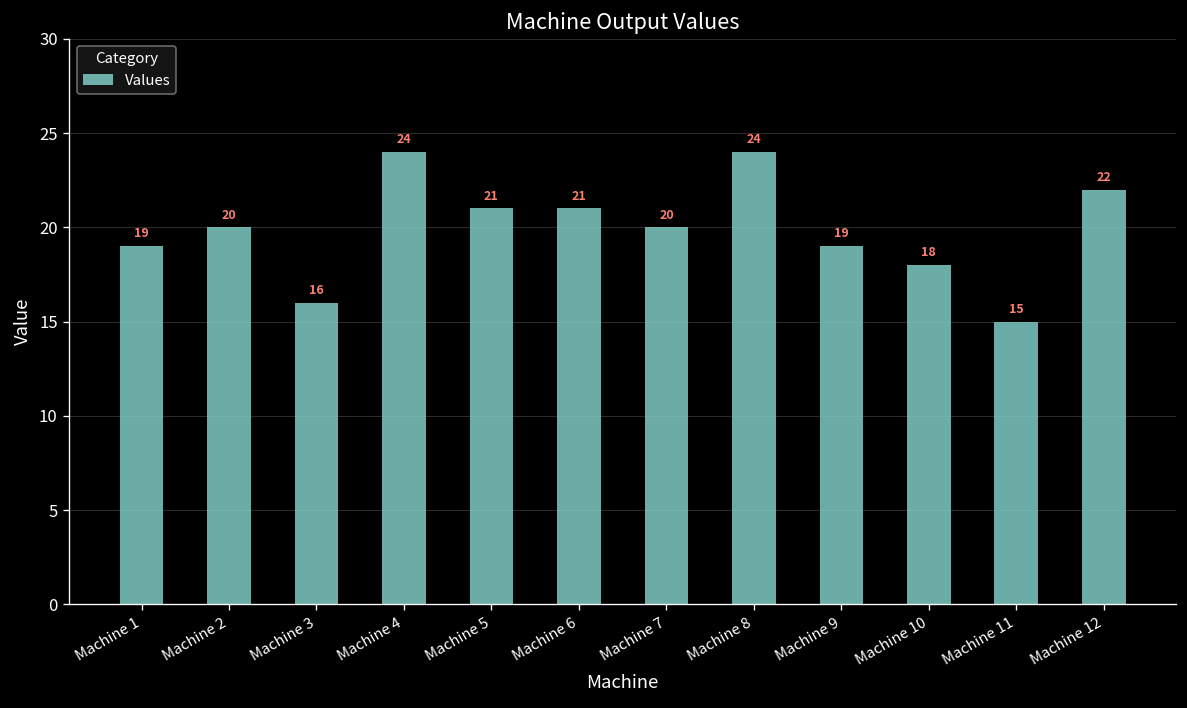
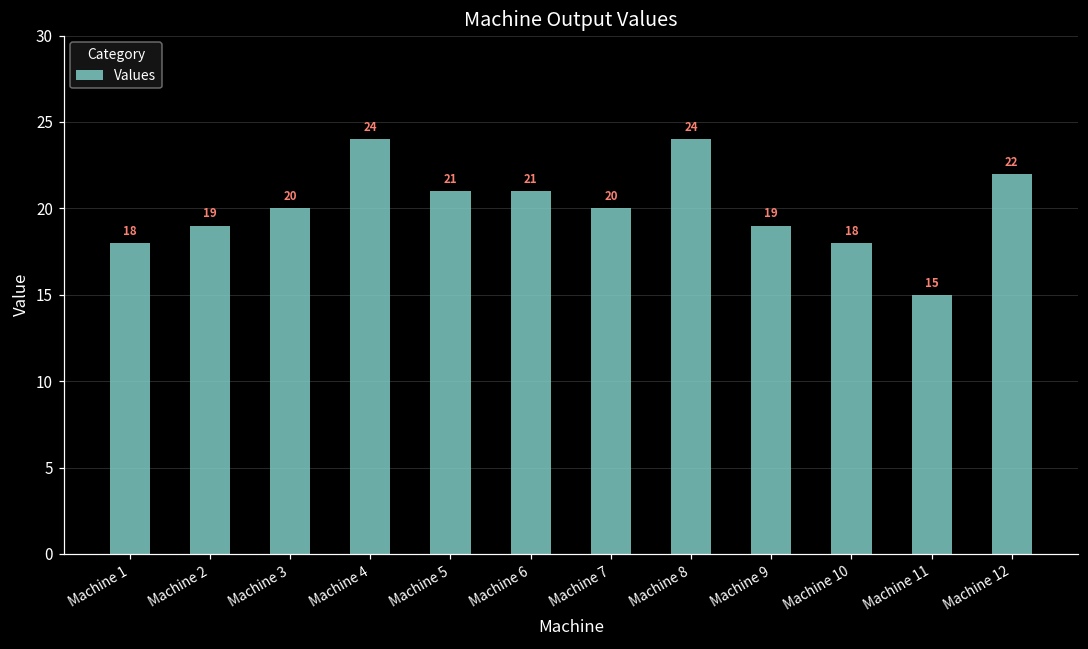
Machine 1: 19 -> 18
Machine 2: 20 -> 19
Machine 3: 16 -> 20
